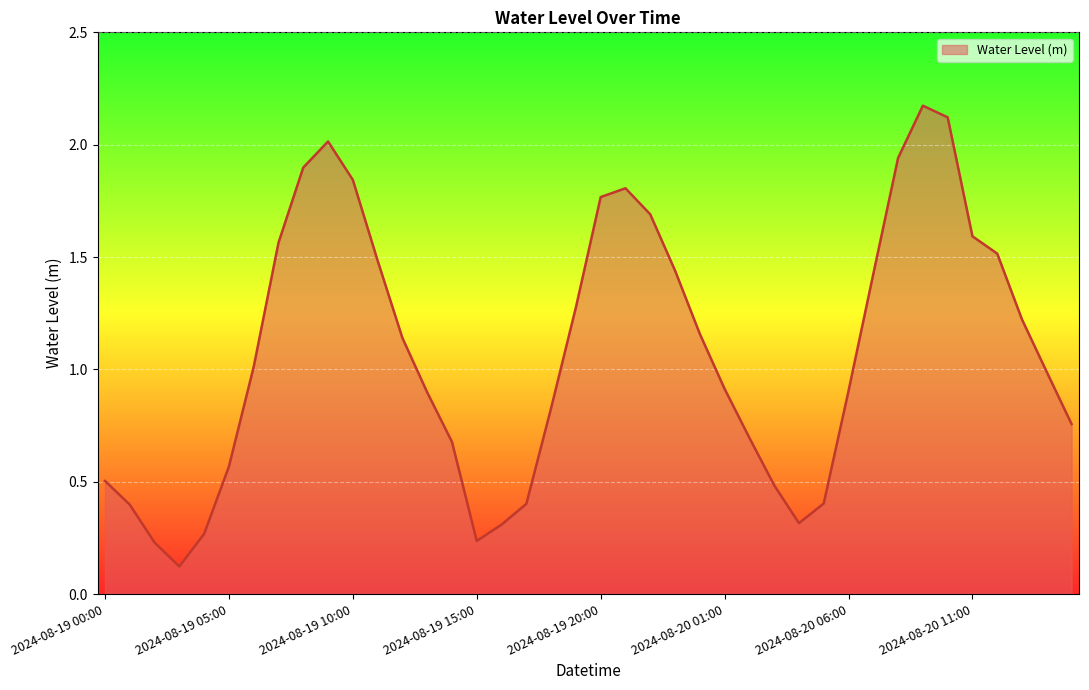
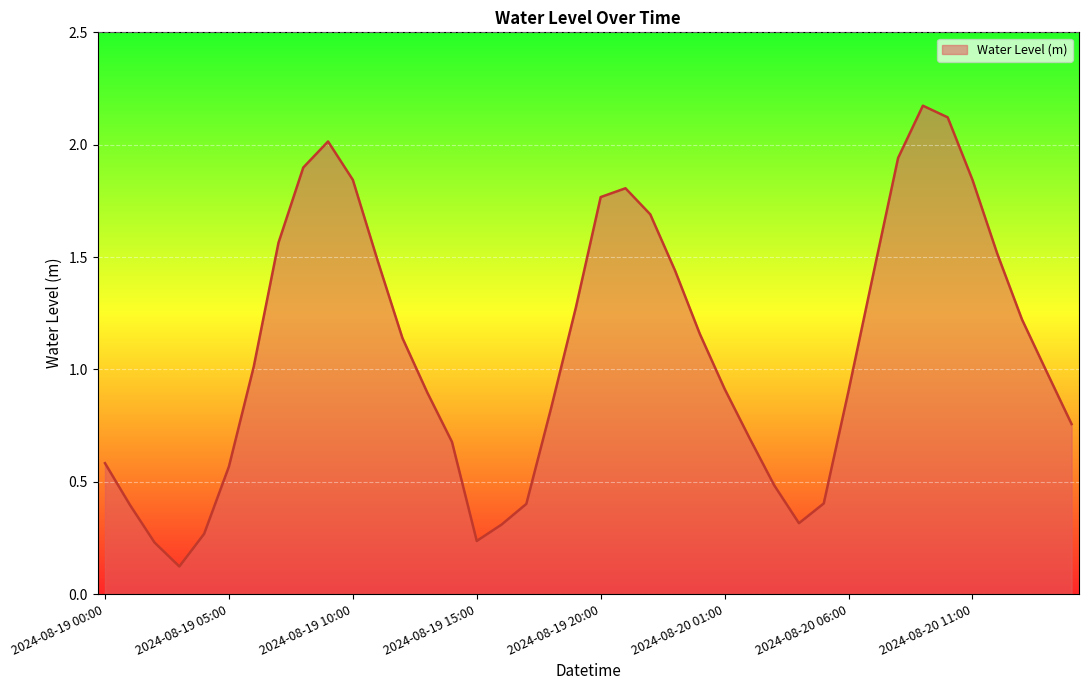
2024-08-19 00:00: 0.50 -> 0.58
2024-08-20 11:00: 1.59 -> 1.84
